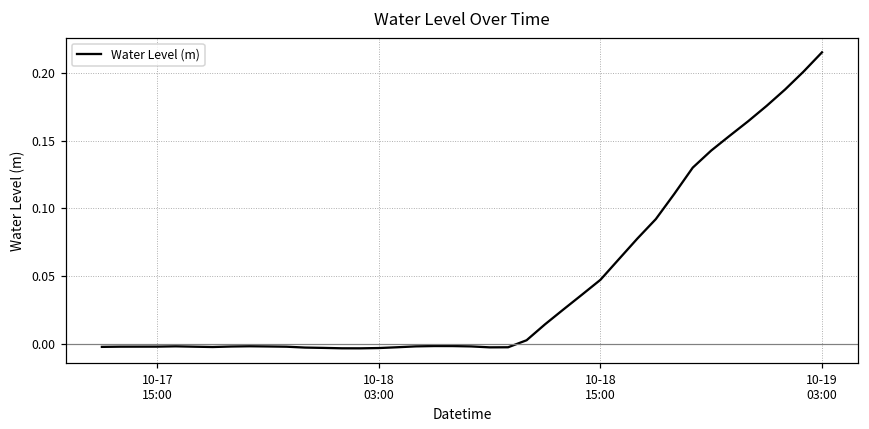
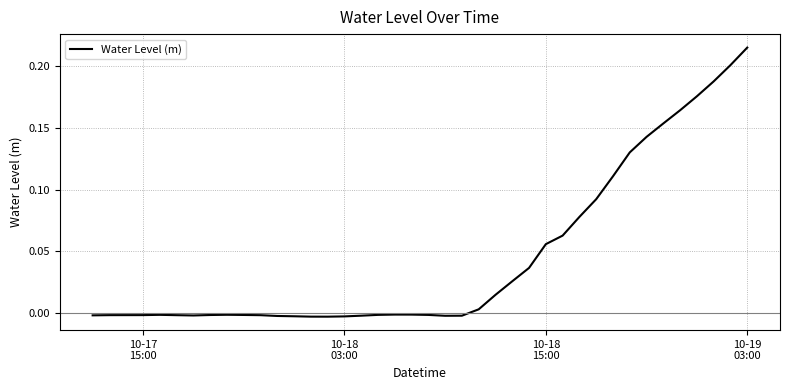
10-18 15:00: 0.047 -> 0.056
